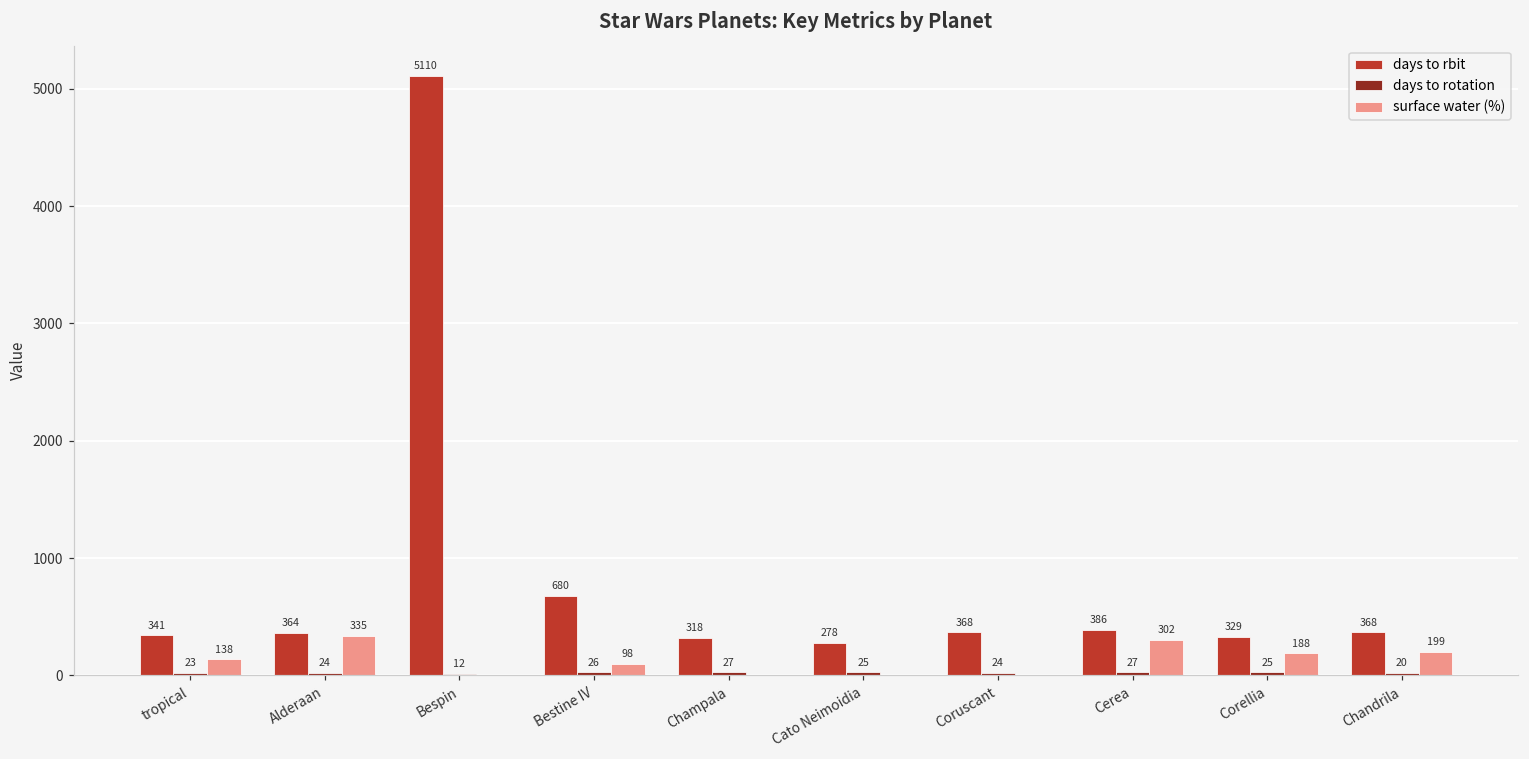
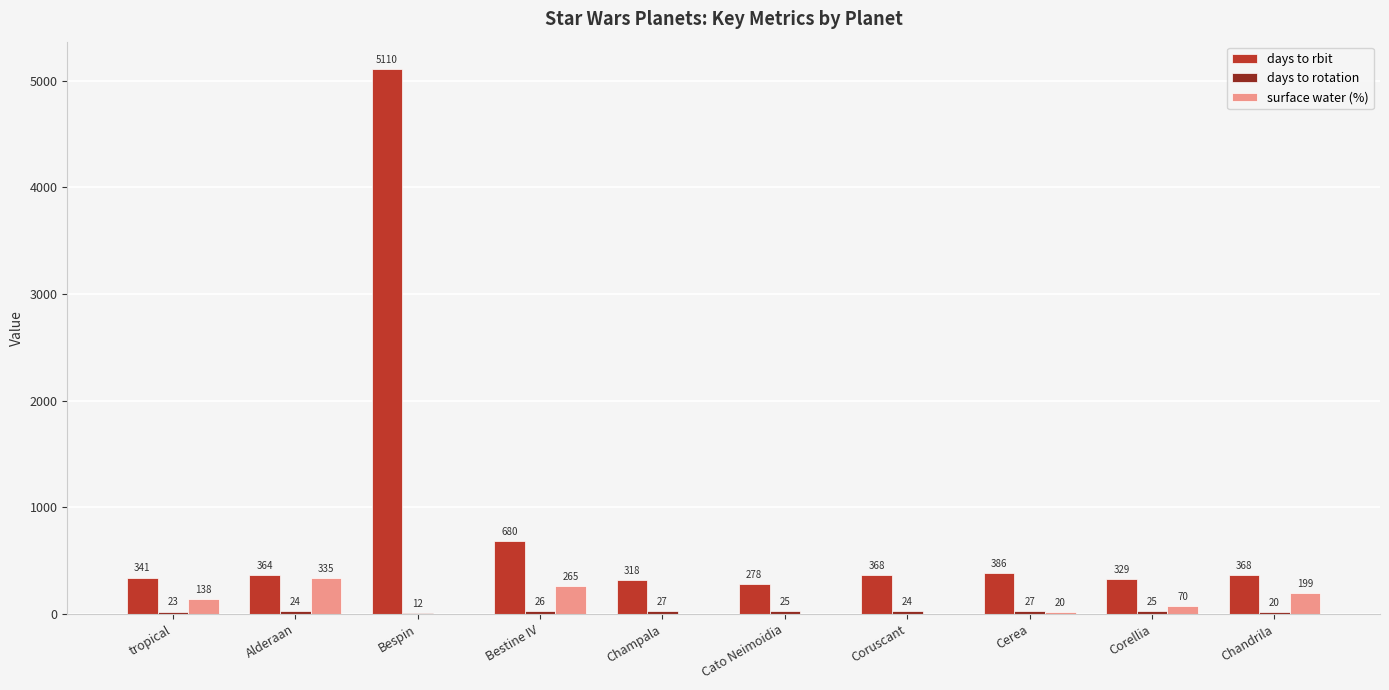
surface water (%), Bestine IV: 98 -> 265
surface water (%), Cerea: 302 -> 20
surface water (%), Corellia: 188 -> 70
